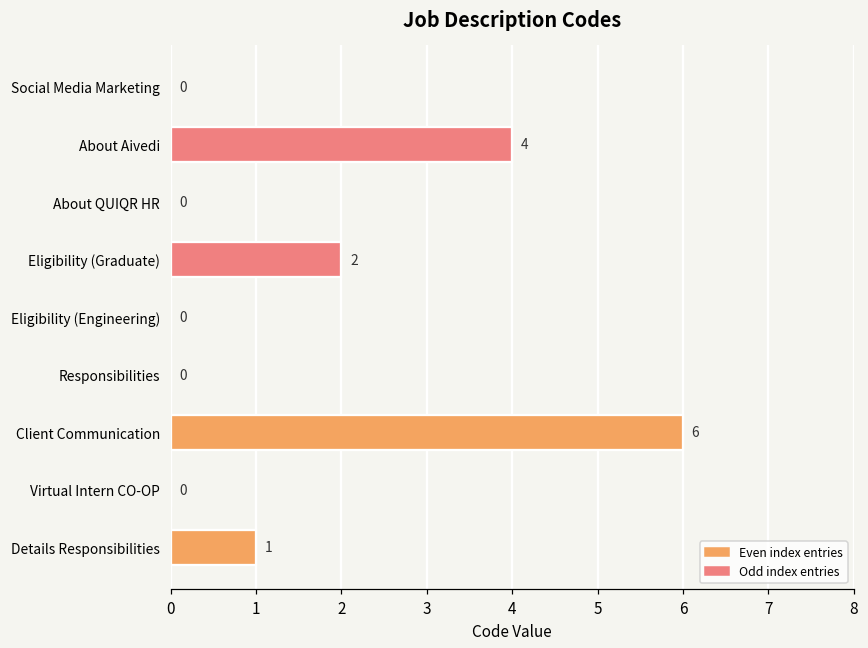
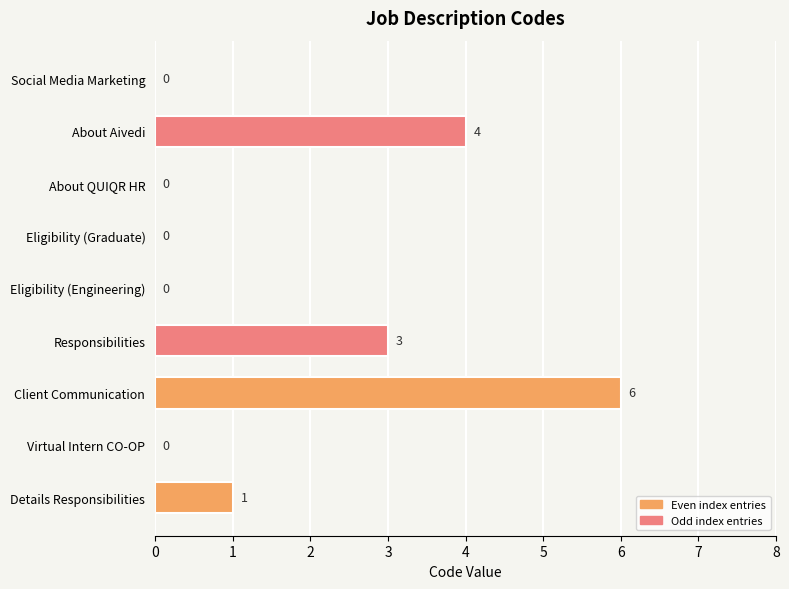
Eligibility (Graduate): 2 -> 0
Responsibilities: 0 -> 3
